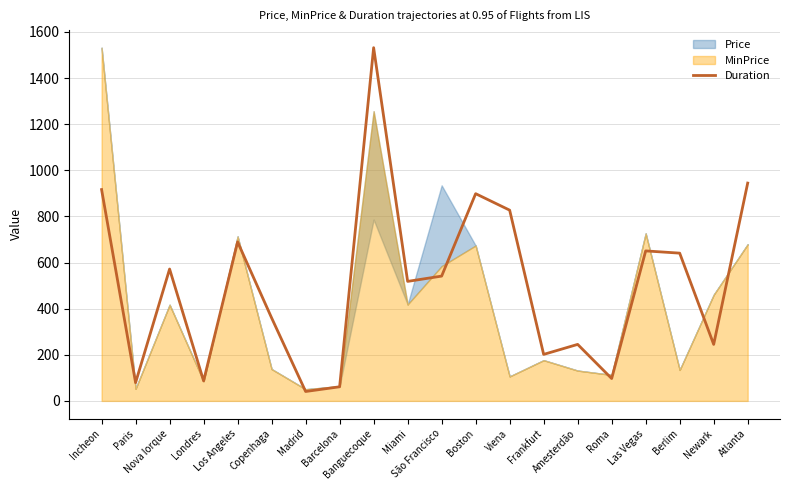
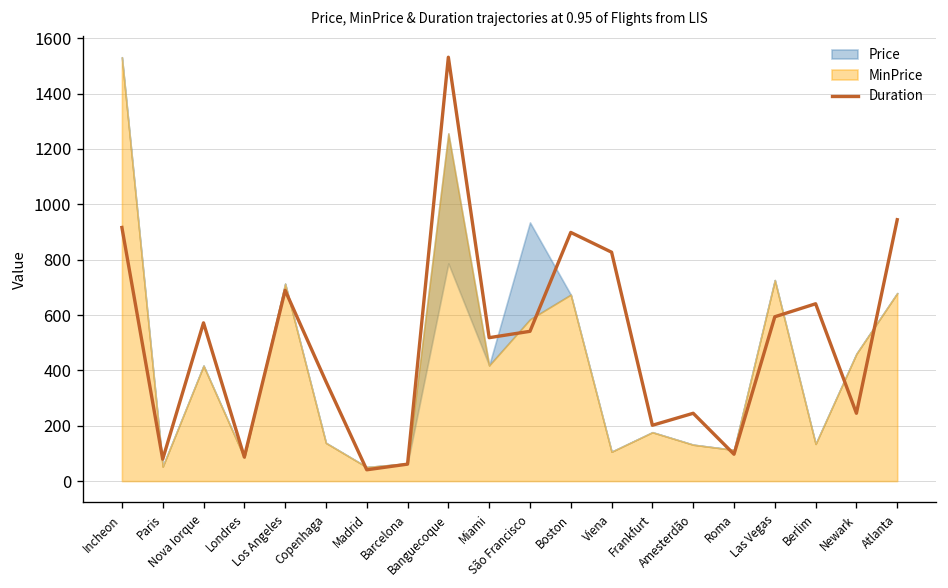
Duration, Las Vegas: 650 -> 590
